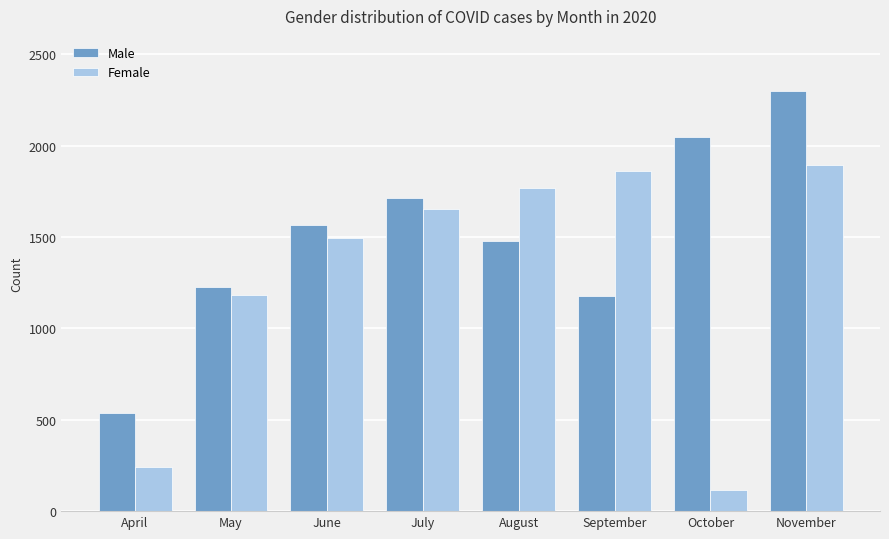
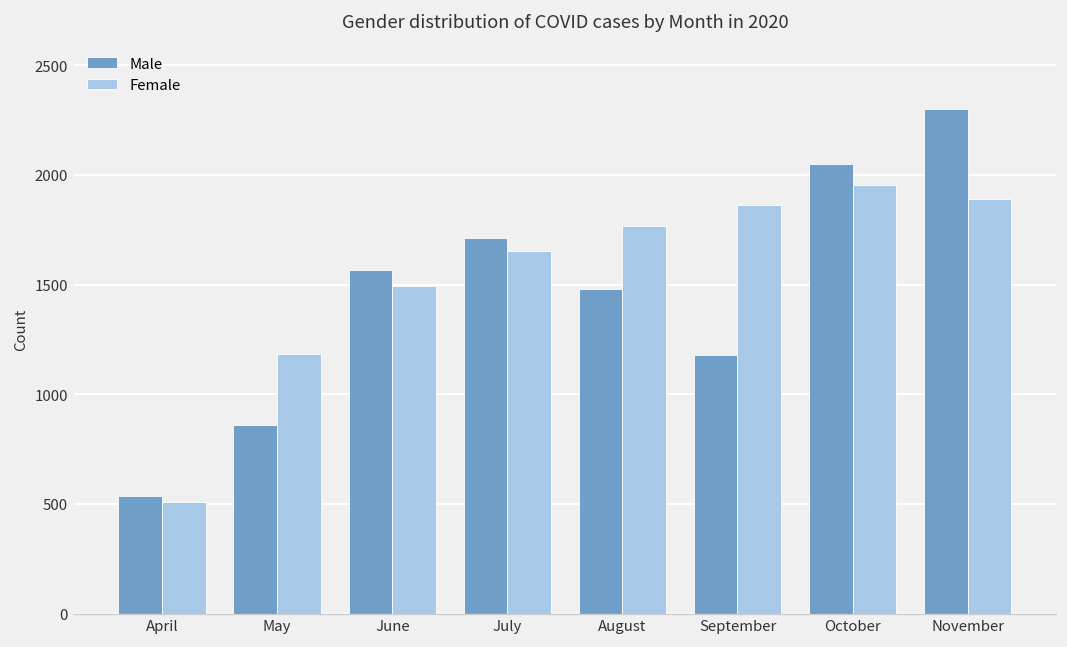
Female, April: 240 -> 510
Male, May: 1230 -> 860
Female, October: 120 -> 1950
